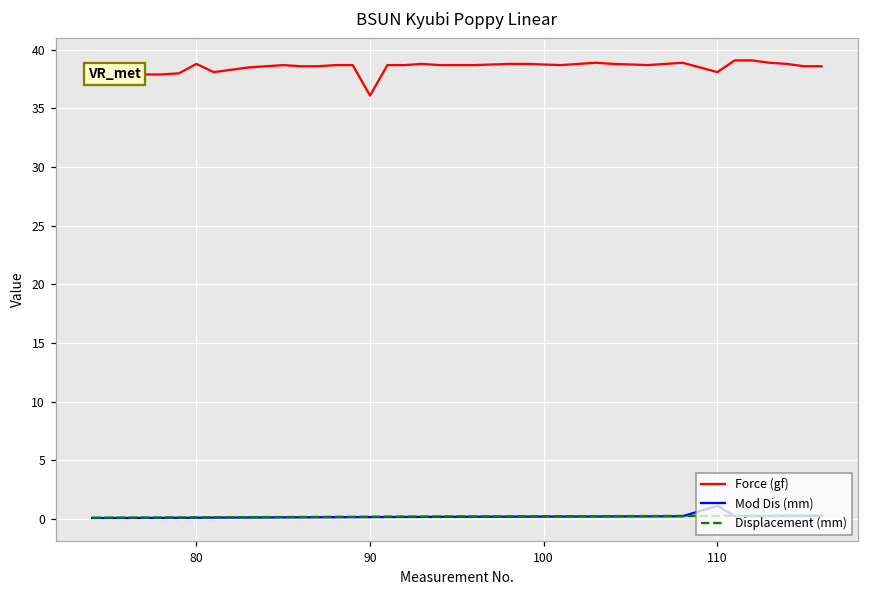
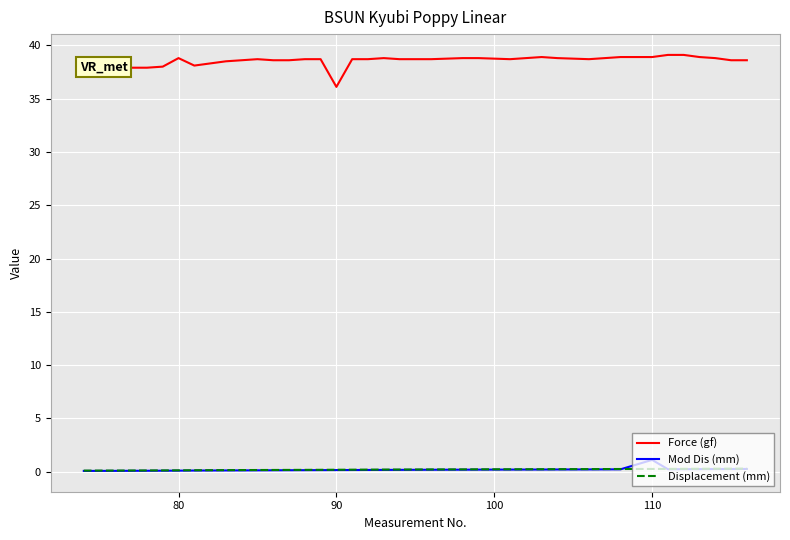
Force (gf), 110: 38.1 -> 38.9
